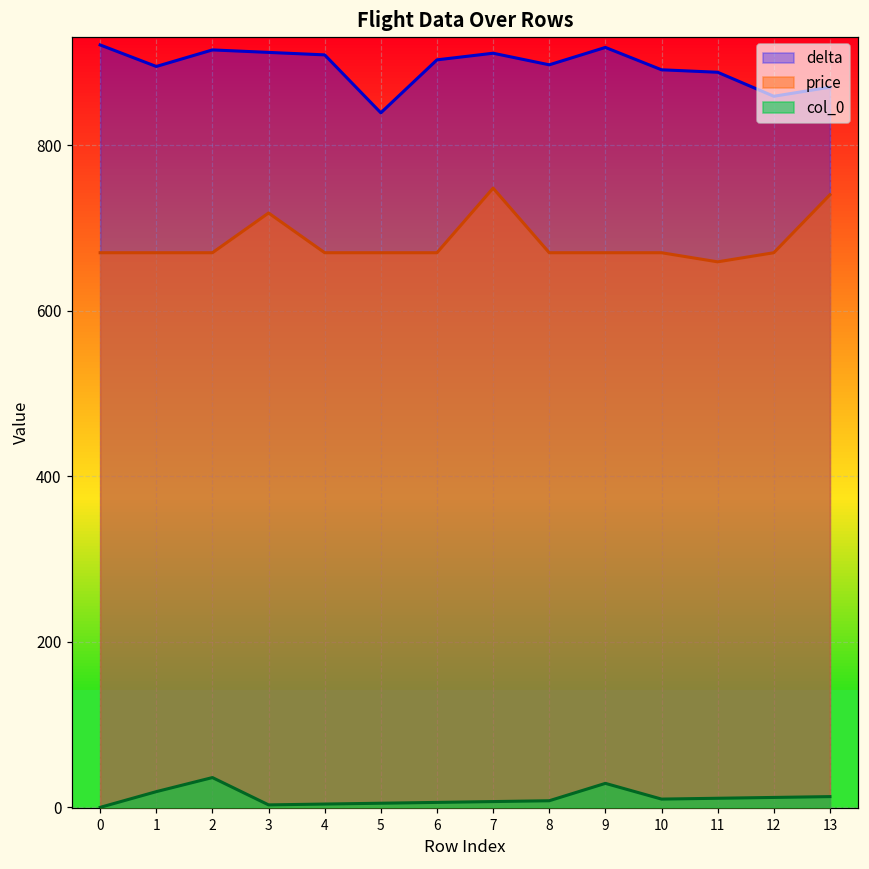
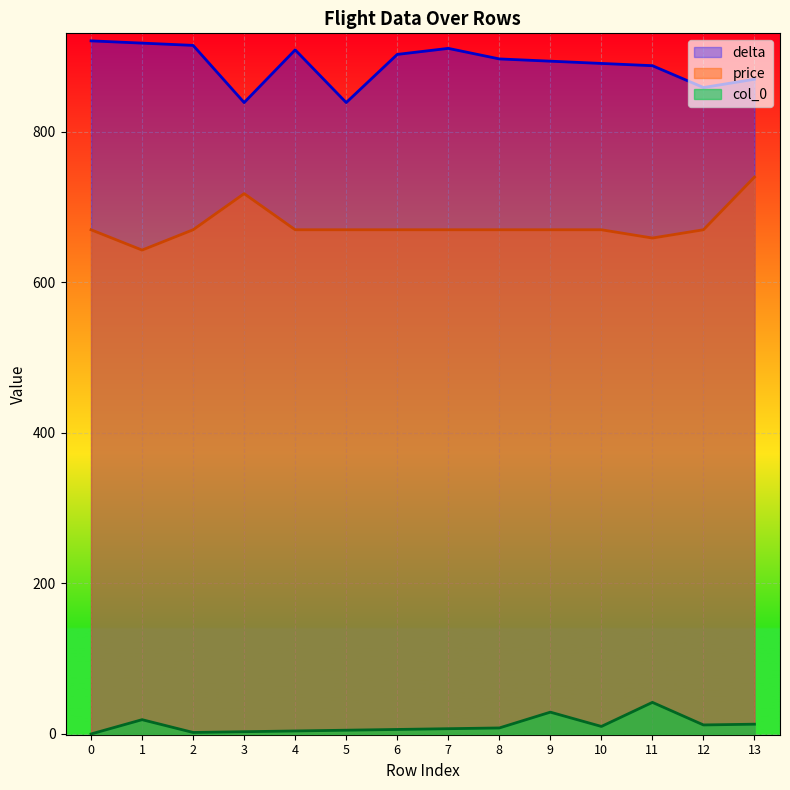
delta, 1: 900 -> 920
price, 1: 670 -> 640
col_0, 2: 40 -> 0
delta, 3: 910 -> 840
price, 7: 750 -> 670
delta, 9: 920 -> 890
col_0, 11: 10 -> 40
